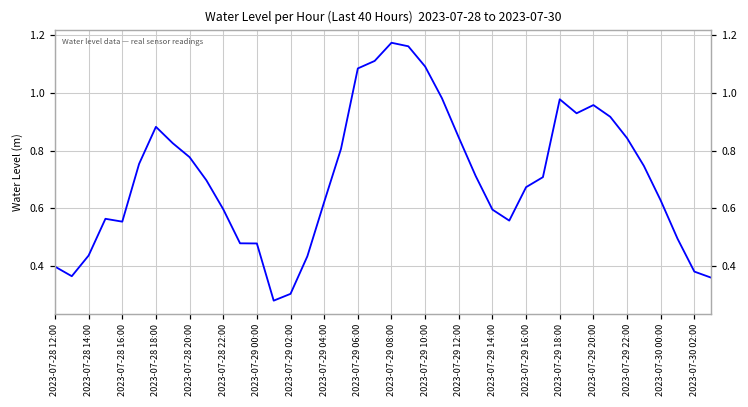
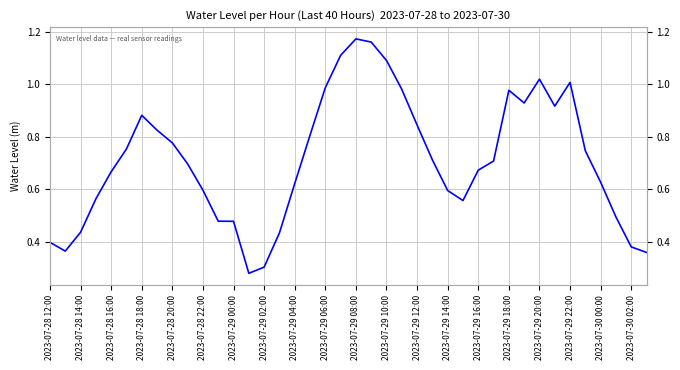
2023-07-28 16:00: 0.55 -> 0.67
2023-07-29 06:00: 1.08 -> 0.99
2023-07-29 20:00: 0.96 -> 1.02
2023-07-29 22:00: 0.84 -> 1.01
